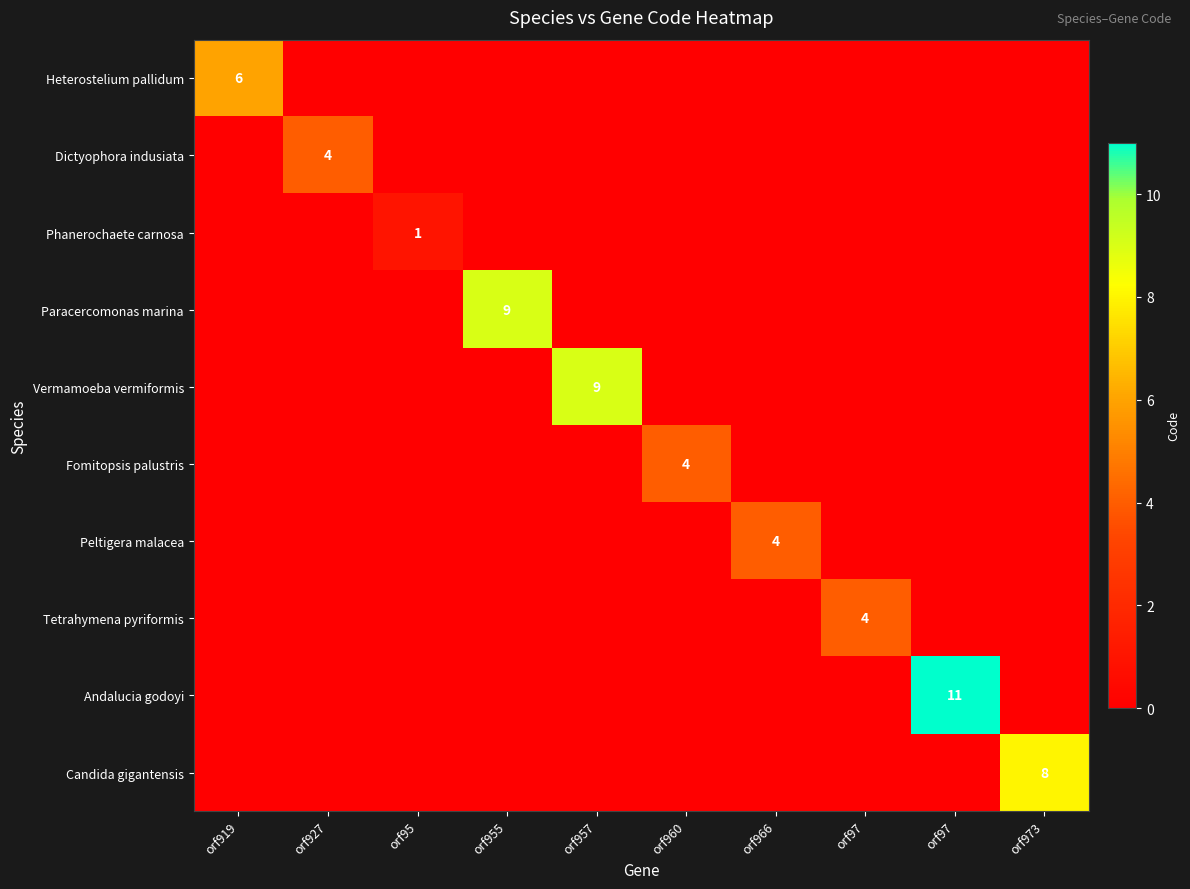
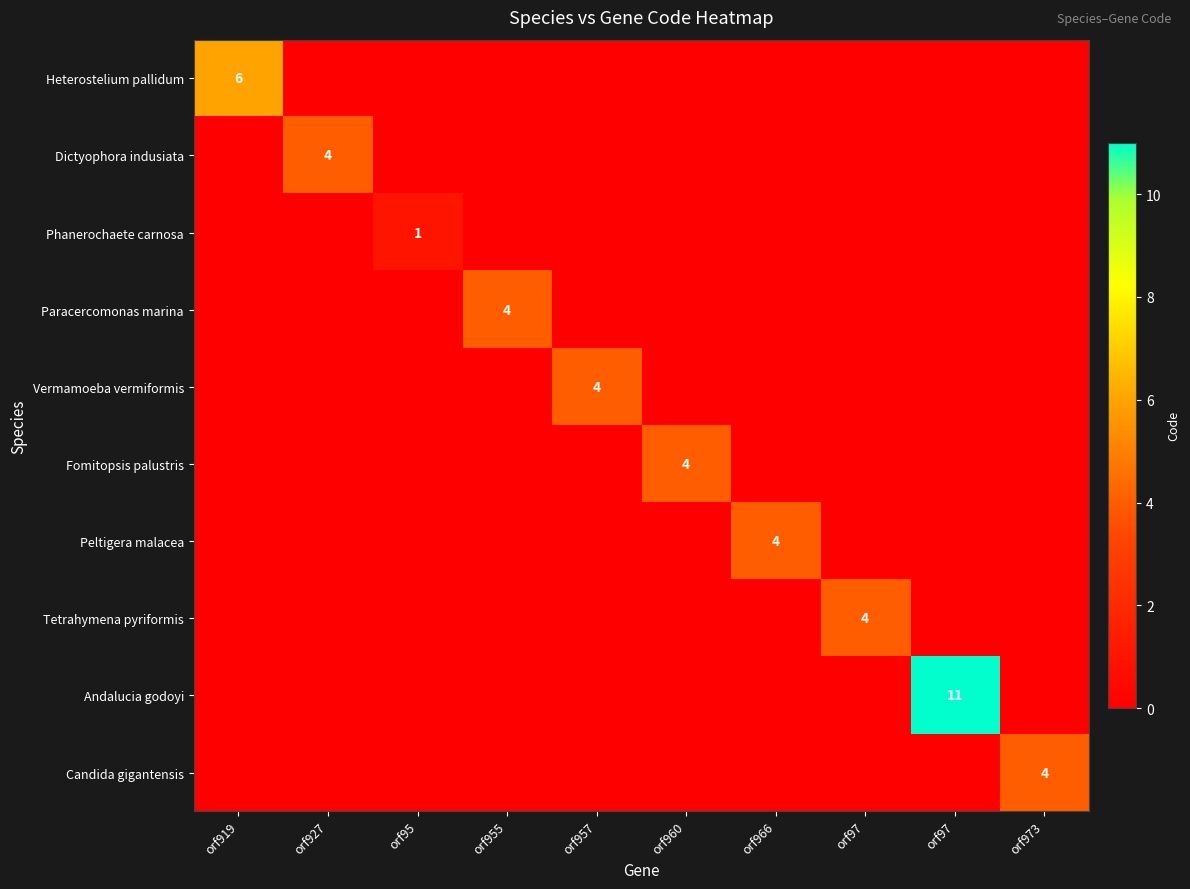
Paracercomonas marina, orf955: 9 -> 4
Vermamoeba vermiformis, orf957: 9 -> 4
Candida gigantensis, orf973: 8 -> 4
